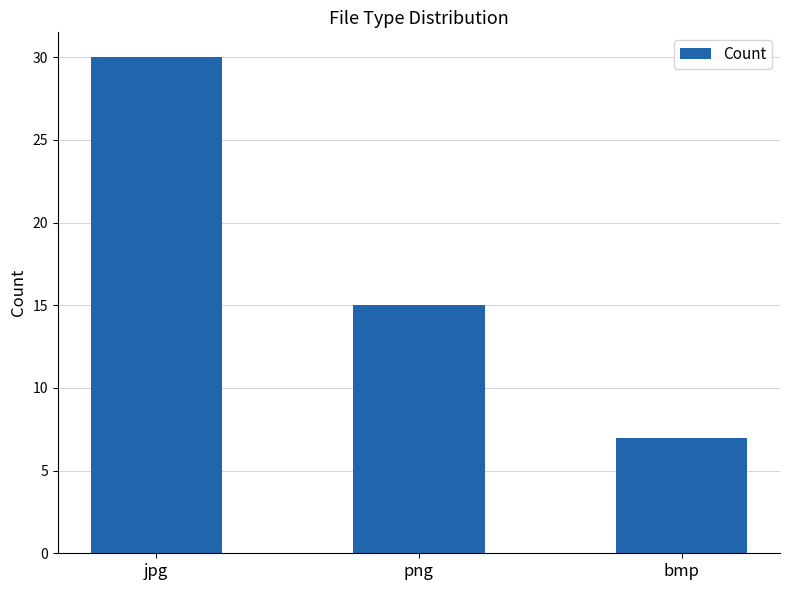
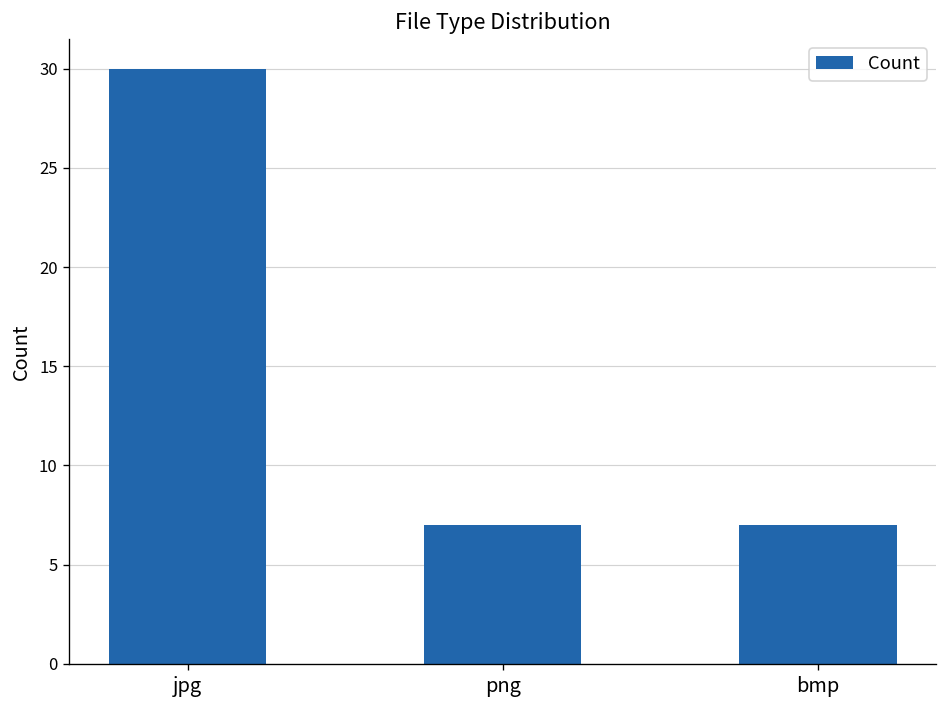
png: 15 -> 7
